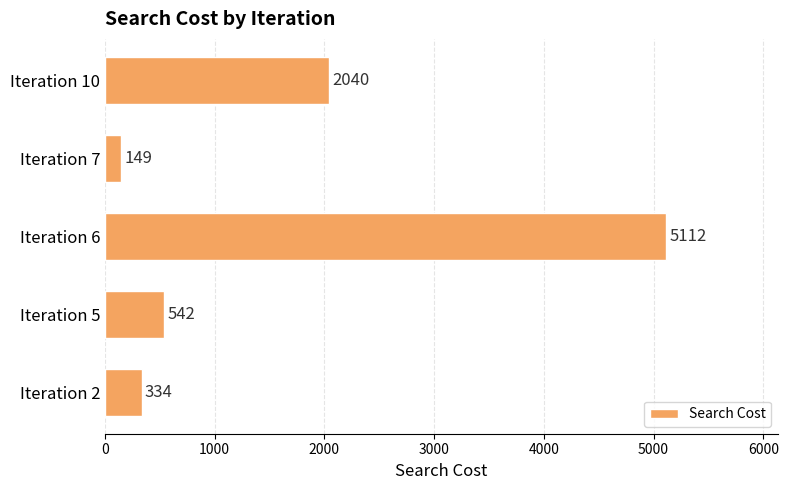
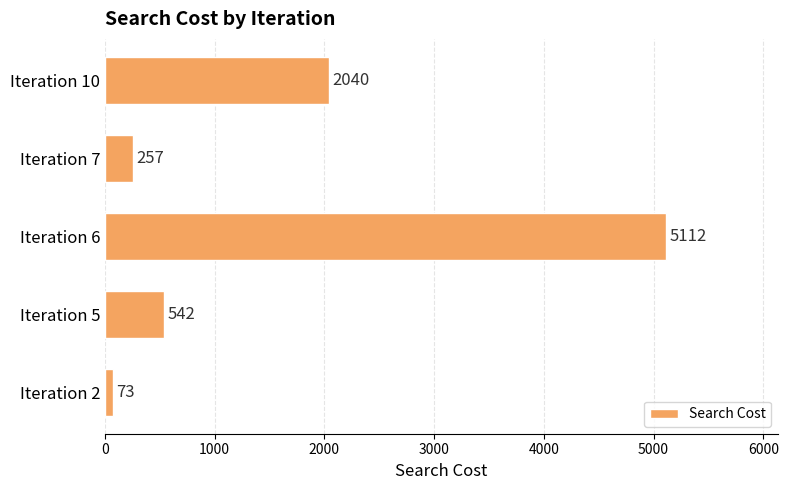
Iteration 7: 149 -> 257
Iteration 2: 334 -> 73
